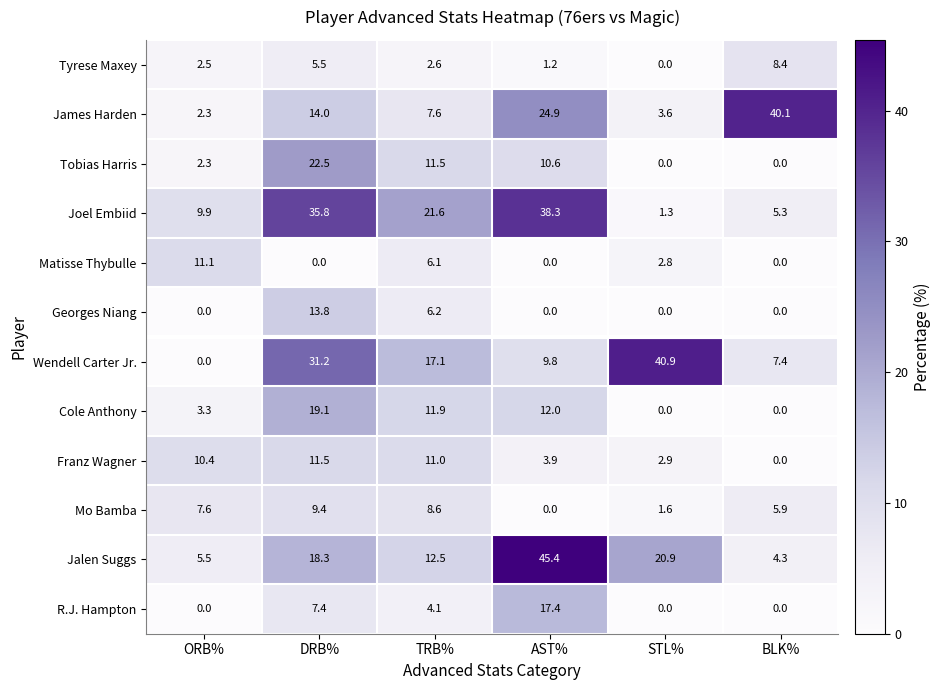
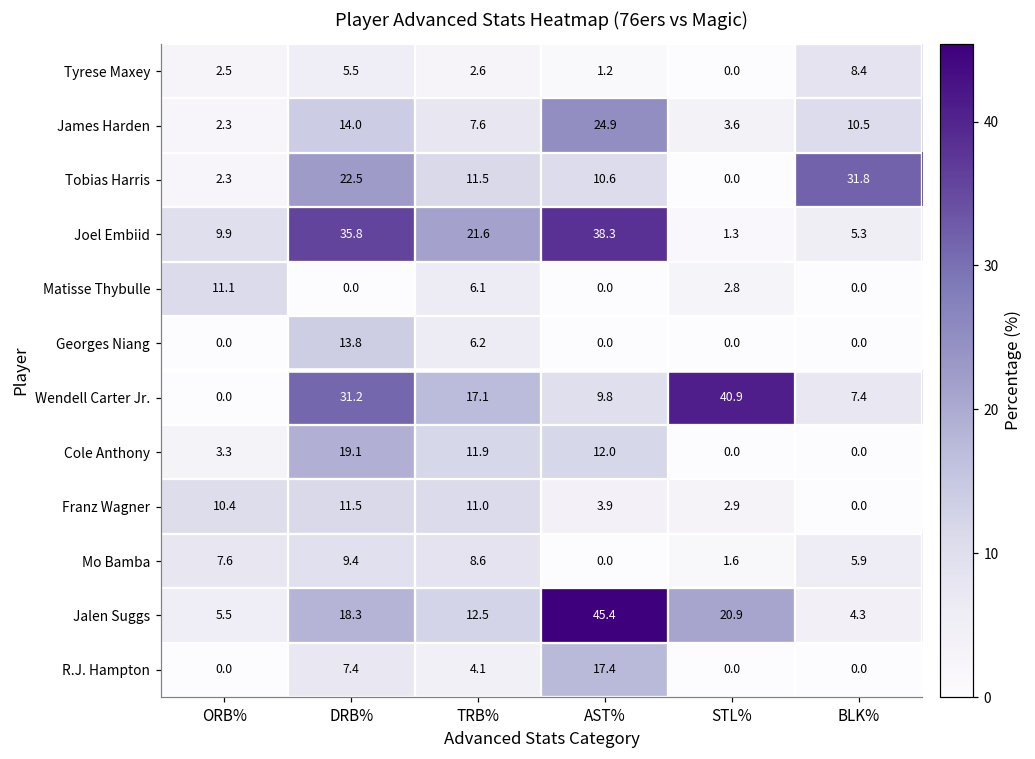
James Harden, BLK%: 40.1 -> 10.5
Tobias Harris, BLK%: 0.0 -> 31.8
